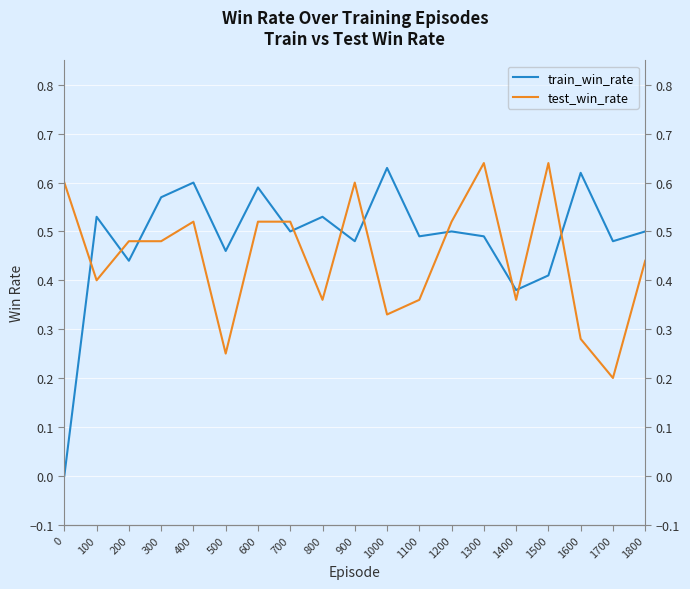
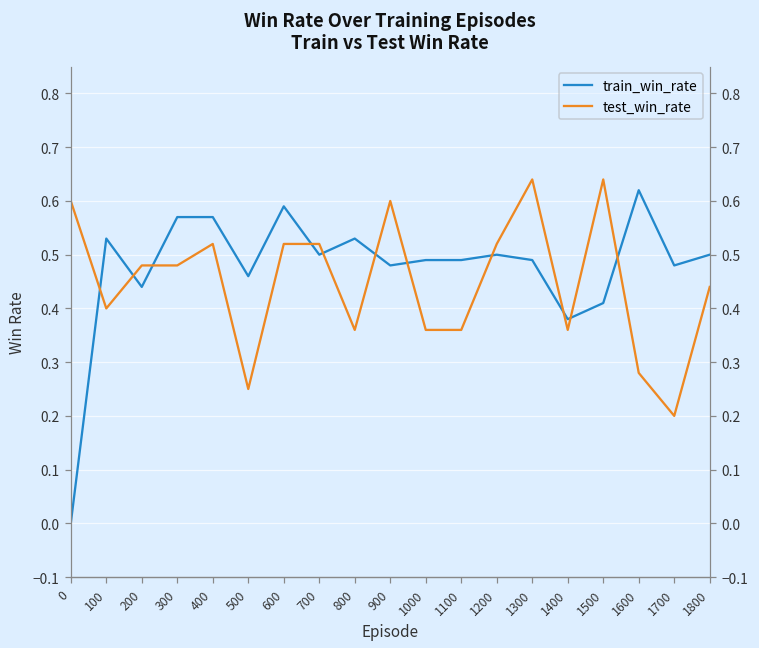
train_win_rate, 400: 0.60 -> 0.57
train_win_rate, 1000: 0.63 -> 0.49
test_win_rate, 1000: 0.33 -> 0.36
